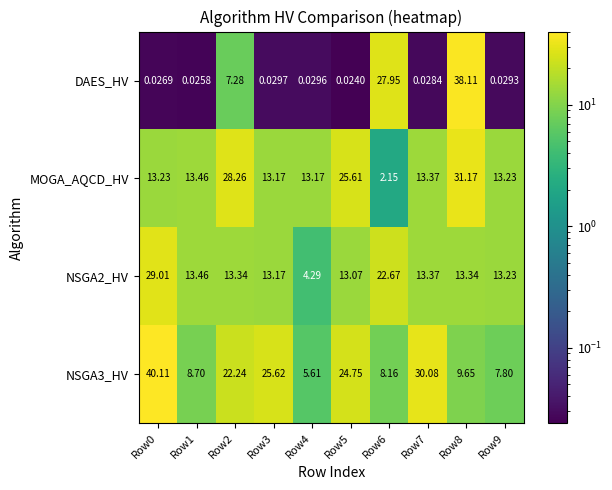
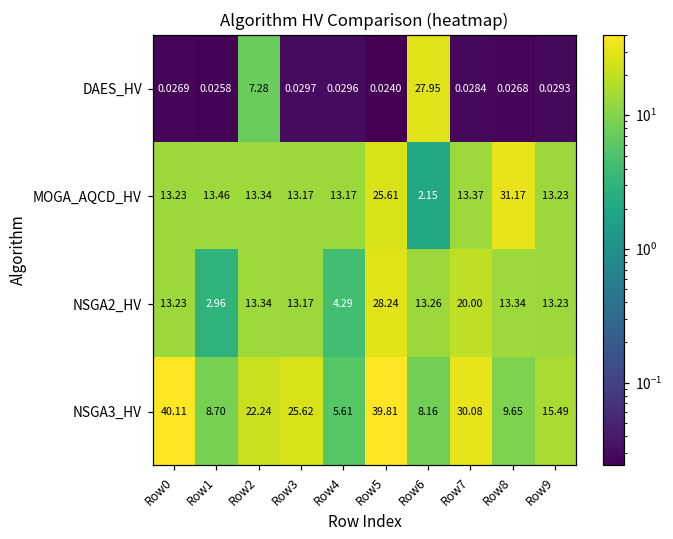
DAES_HV, Row8: 38.11 -> 0.0268
MOGA_AQCD_HV, Row2: 28.26 -> 13.34
NSGA2_HV, Row0: 29.01 -> 13.23
NSGA2_HV, Row1: 13.46 -> 2.96
NSGA2_HV, Row5: 13.07 -> 28.24
NSGA2_HV, Row6: 22.67 -> 13.26
NSGA2_HV, Row7: 13.37 -> 20.00
NSGA3_HV, Row5: 24.75 -> 39.81
NSGA3_HV, Row9: 7.80 -> 15.49
